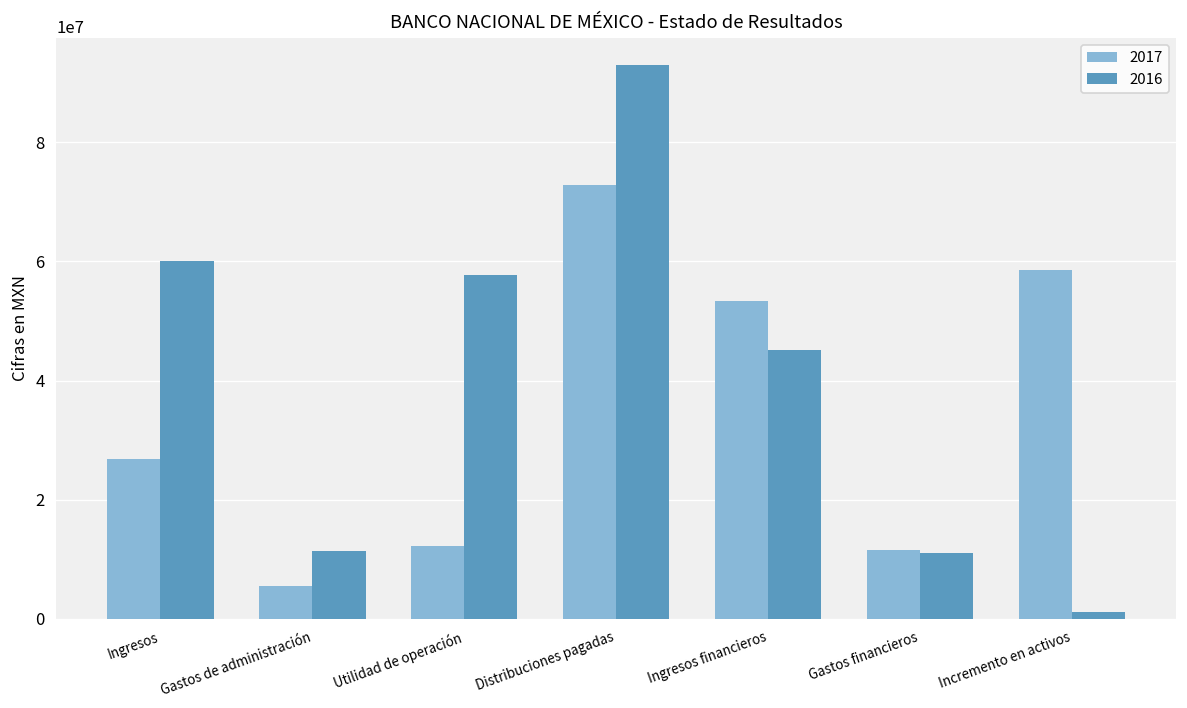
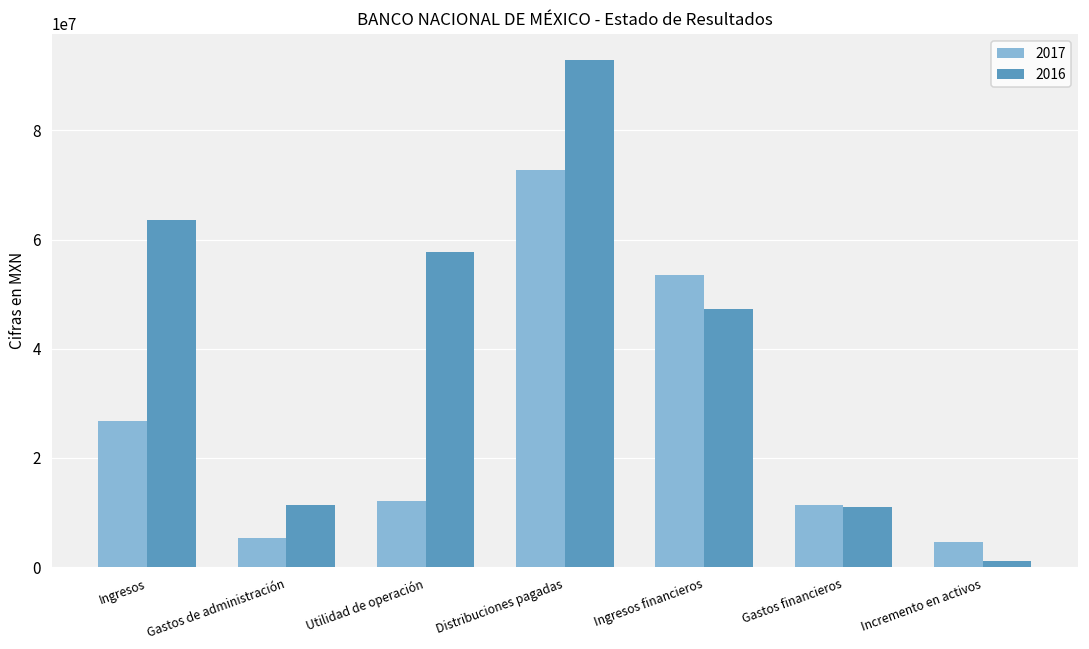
2016, Ingresos: 60000000 -> 64000000
2016, Ingresos financieros: 45000000 -> 47000000
2017, Incremento en activos: 58000000 -> 5000000
